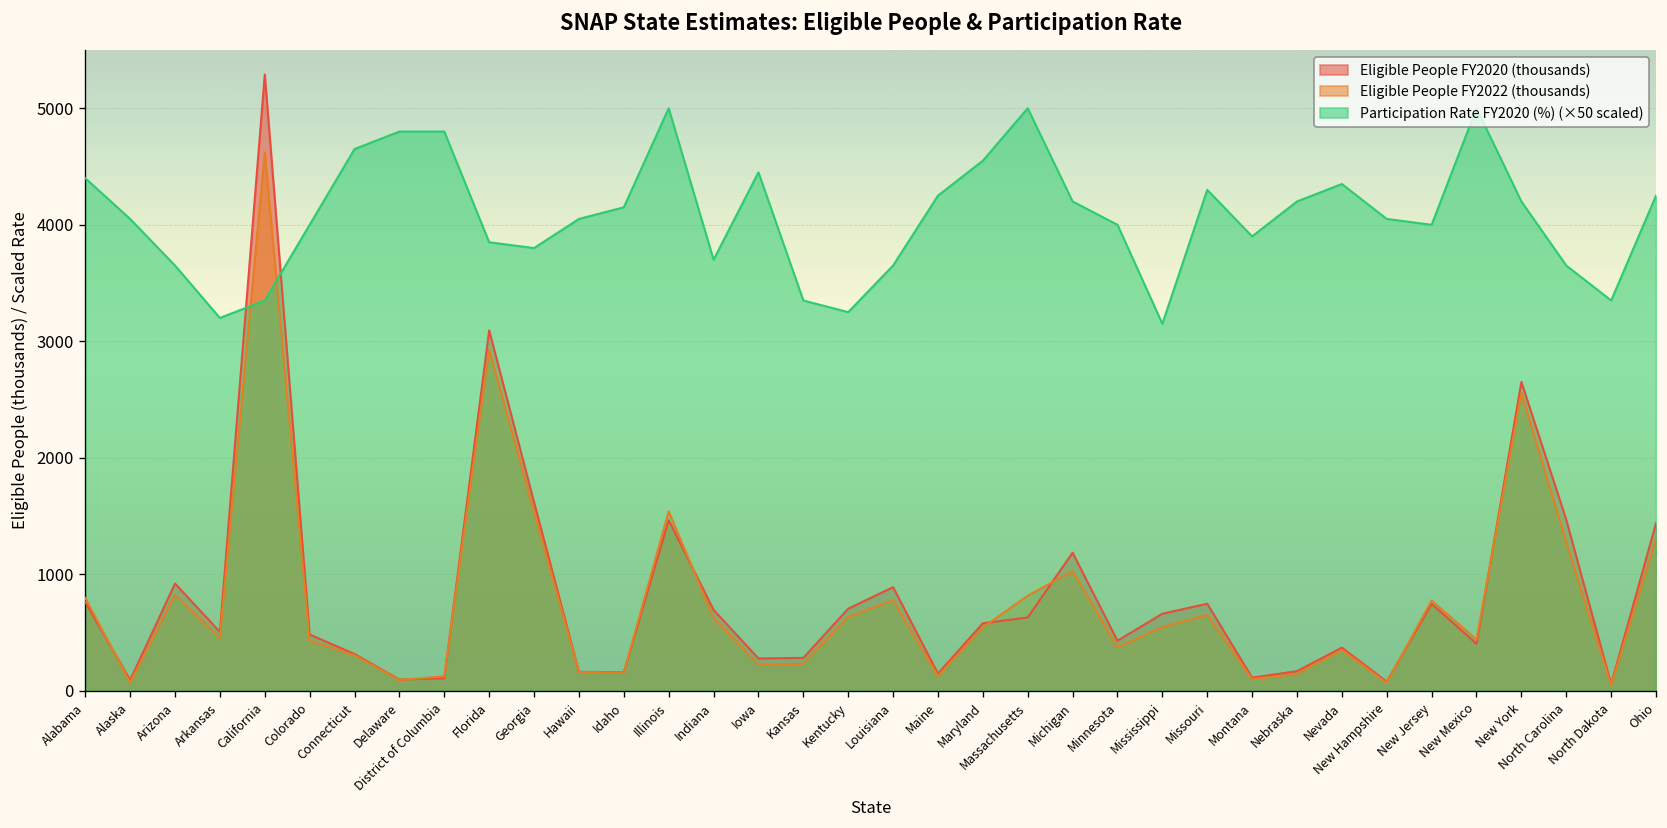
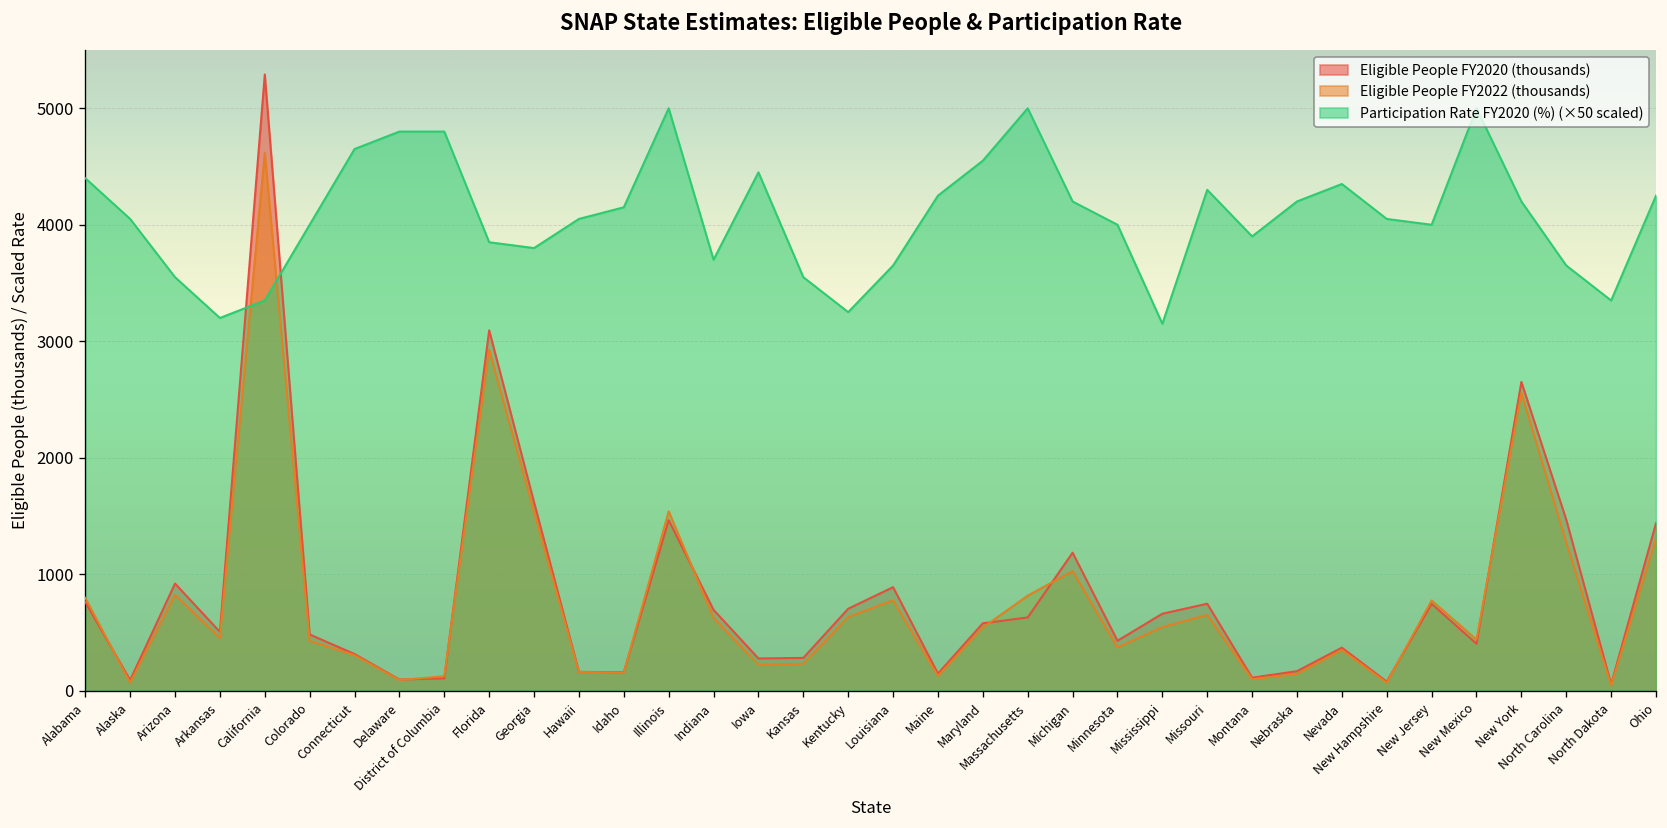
Participation Rate FY2020 (%) (×50 scaled), Arizona: 3700 -> 3600
Participation Rate FY2020 (%) (×50 scaled), Kansas: 3400 -> 3600
